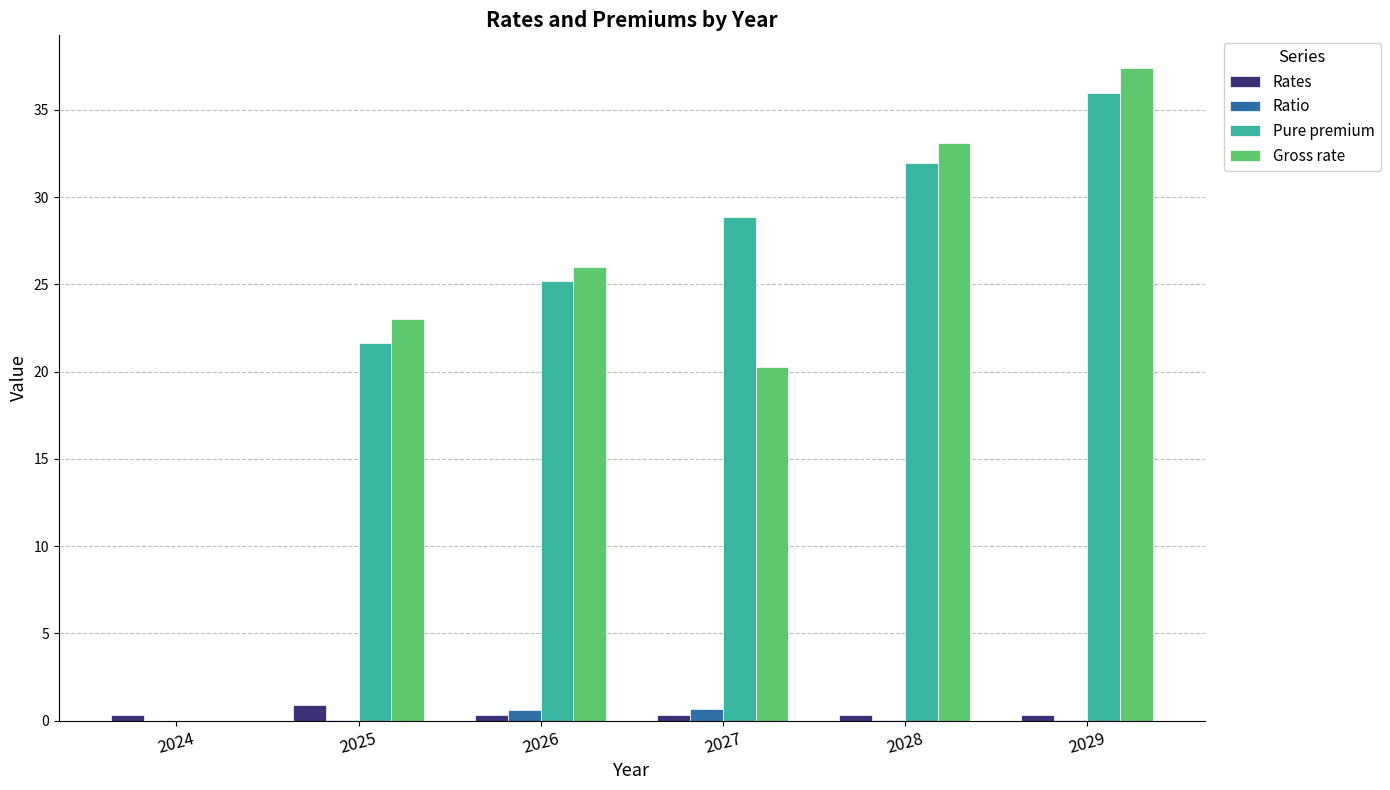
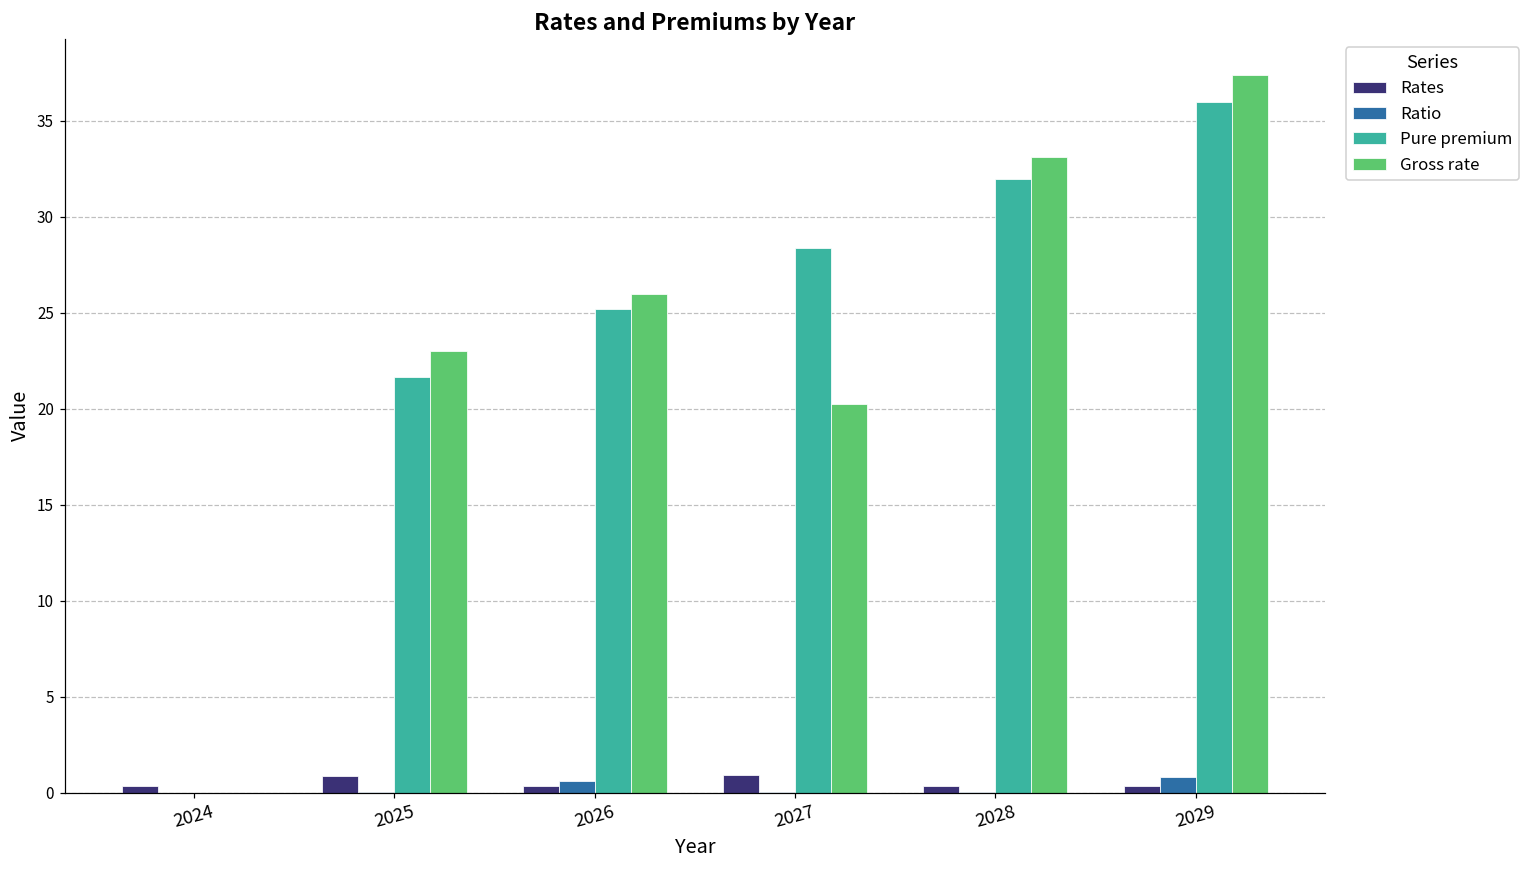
Rates, 2027: 0.3 -> 0.9
Ratio, 2027: 0.7 -> 0.0
Pure premium, 2027: 28.9 -> 28.4
Ratio, 2029: 0.0 -> 0.8
